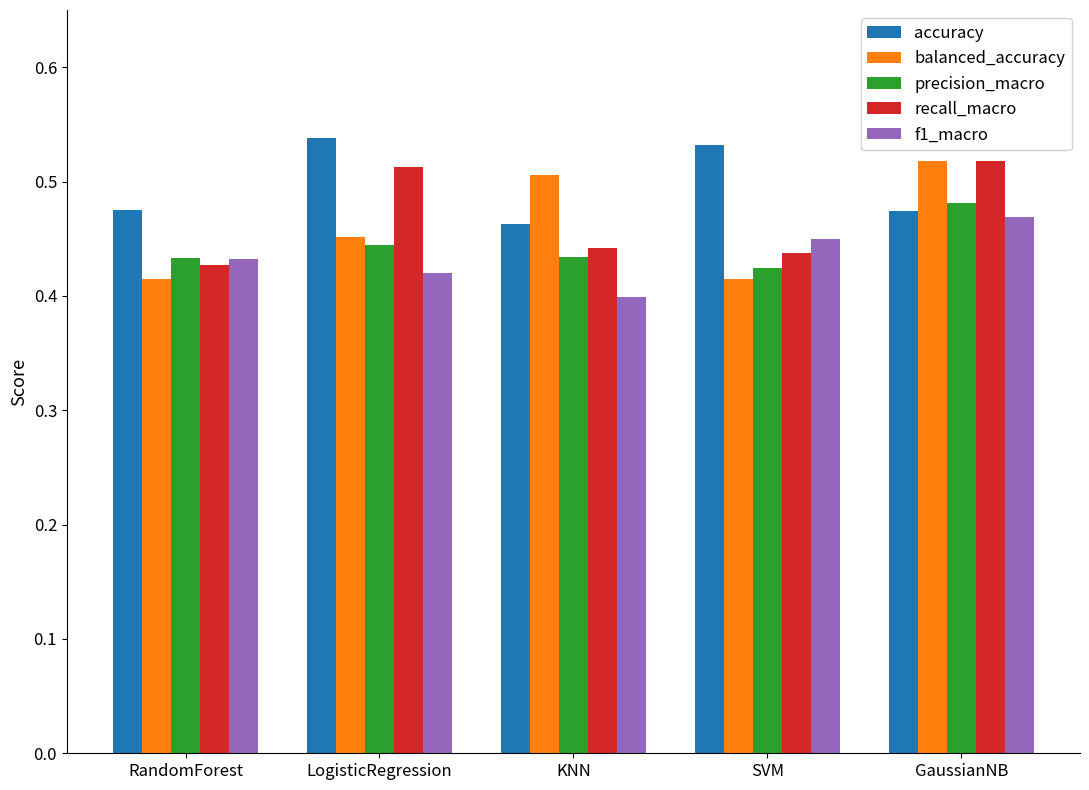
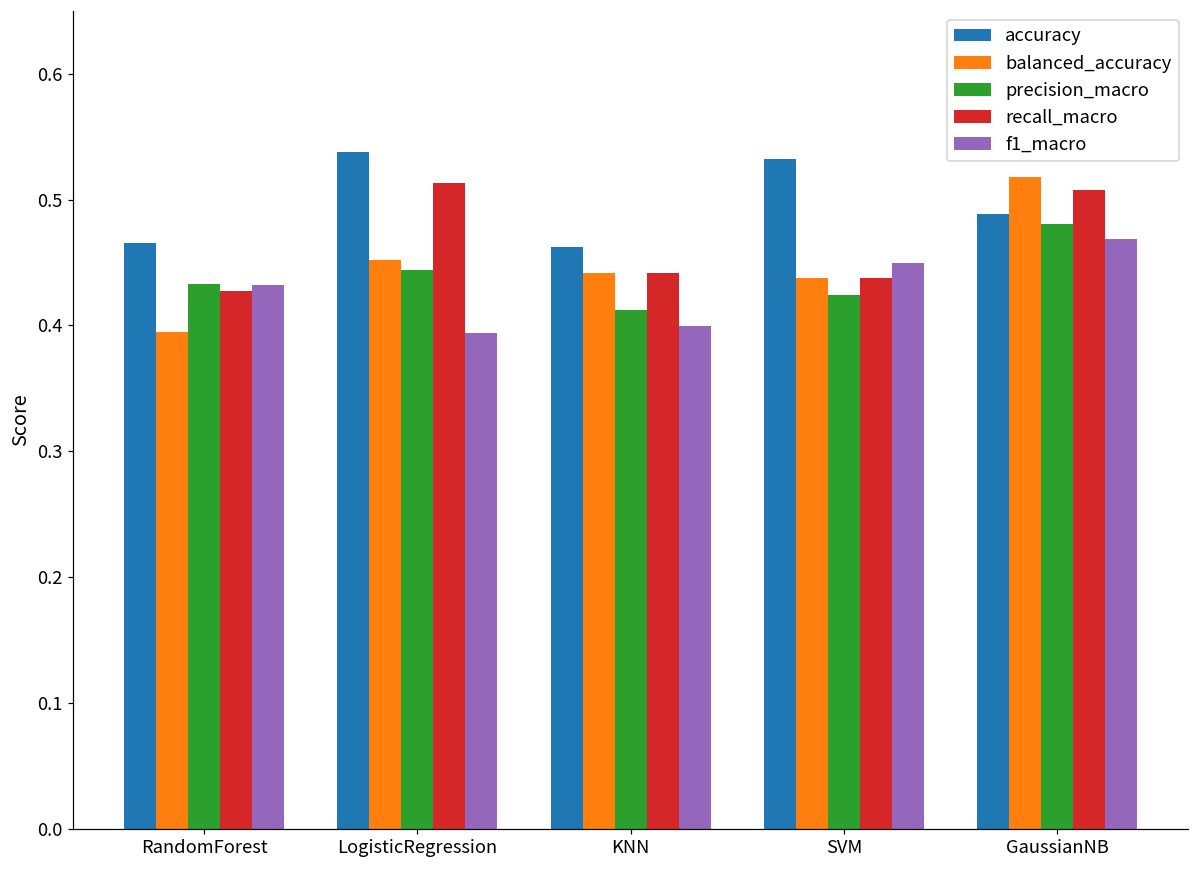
accuracy, RandomForest: 0.475 -> 0.466
balanced_accuracy, RandomForest: 0.415 -> 0.395
f1_macro, LogisticRegression: 0.420 -> 0.394
balanced_accuracy, KNN: 0.506 -> 0.442
precision_macro, KNN: 0.434 -> 0.412
balanced_accuracy, SVM: 0.414 -> 0.438
accuracy, GaussianNB: 0.474 -> 0.488
recall_macro, GaussianNB: 0.518 -> 0.508
